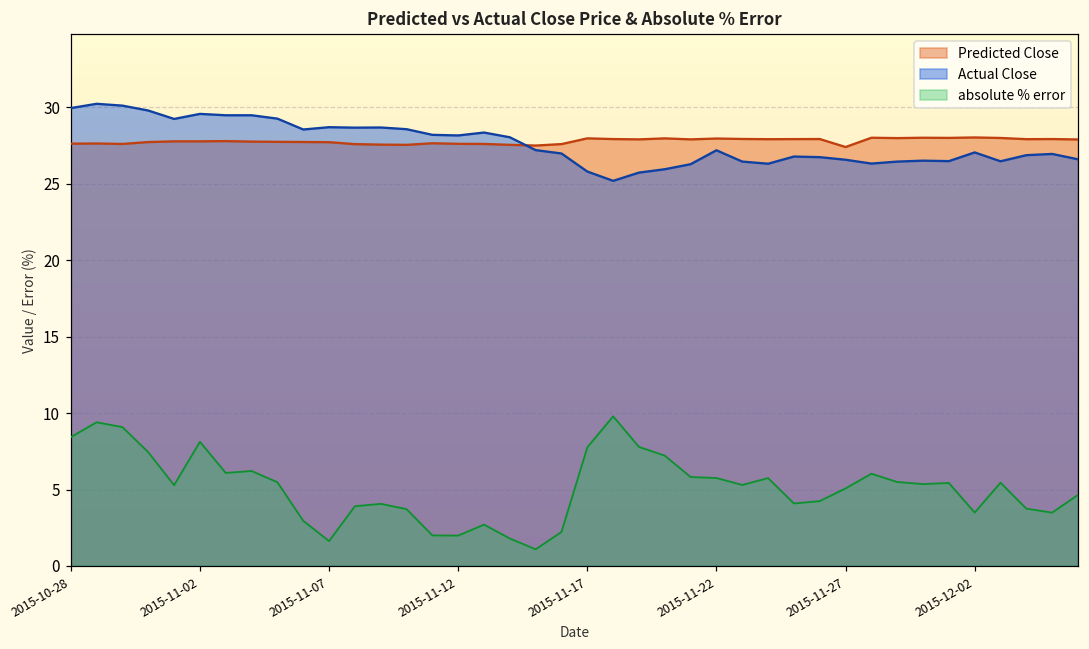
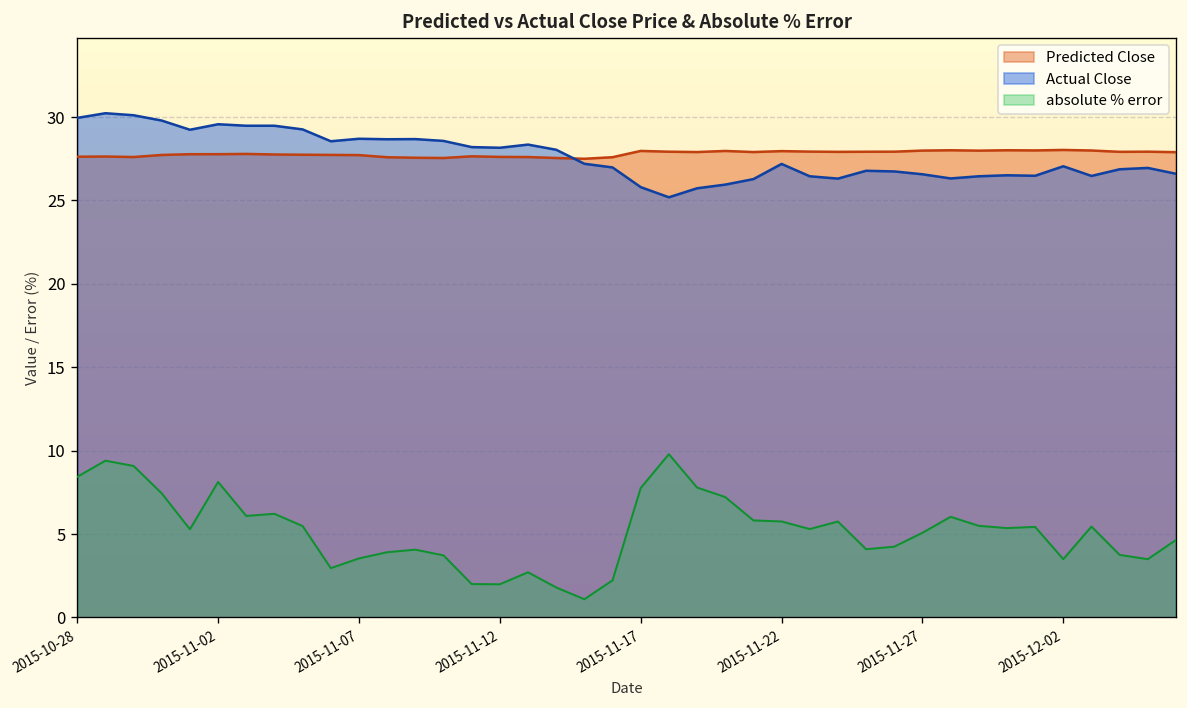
absolute % error, 2015-11-07: 1.6 -> 3.5
Predicted Close, 2015-11-27: 27.4 -> 28.0
